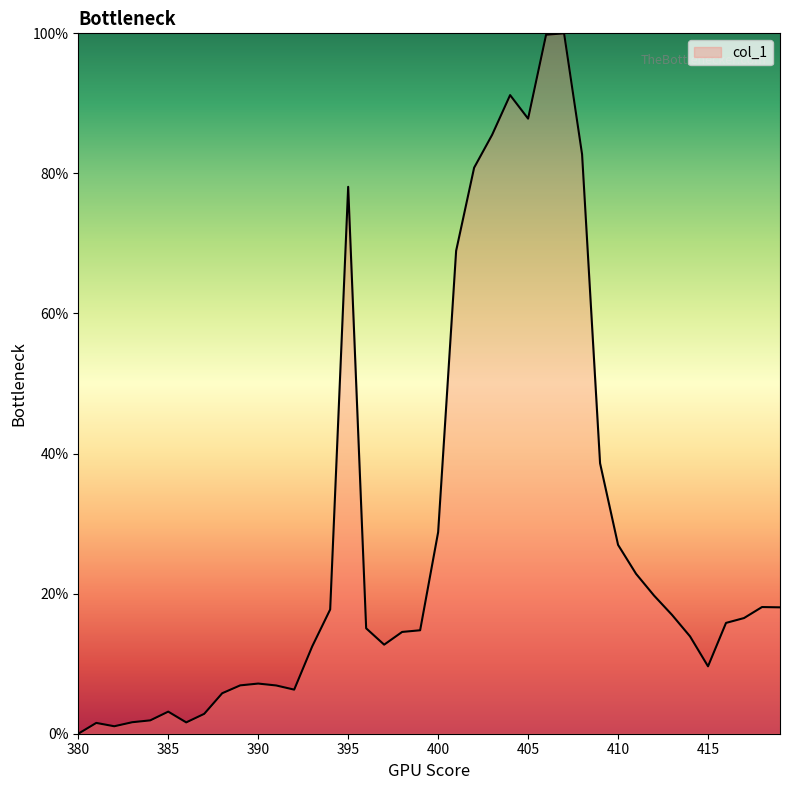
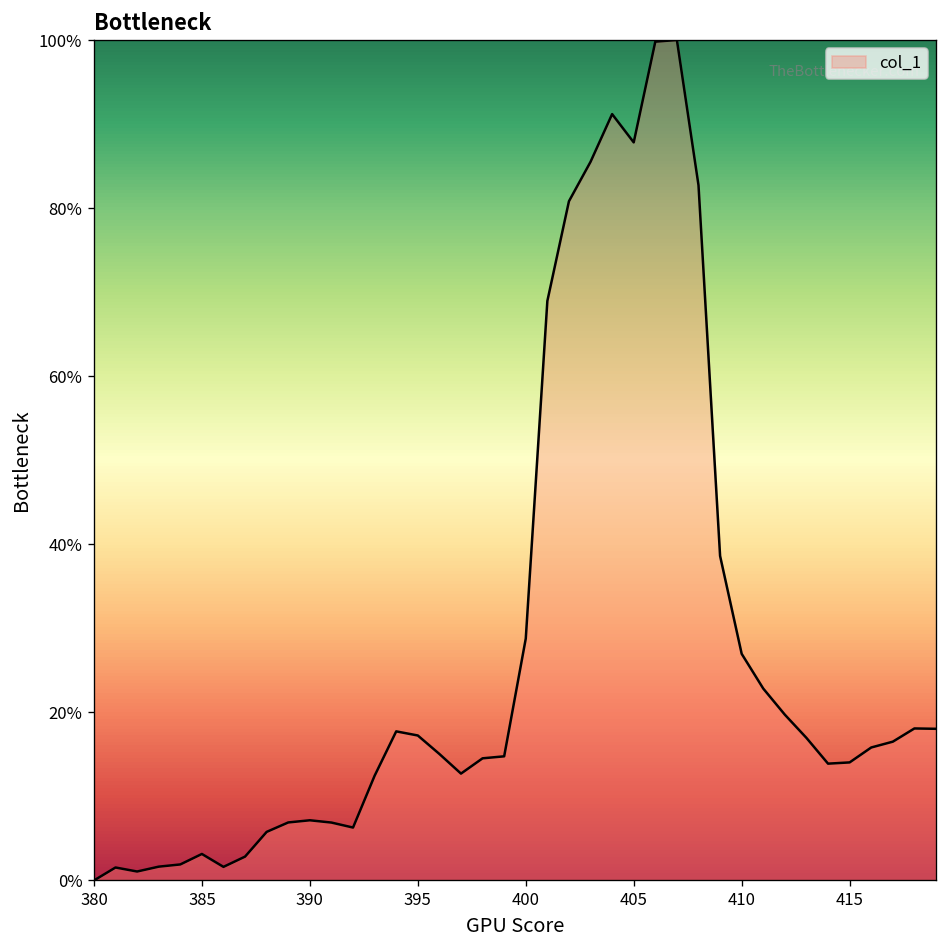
395: 78% -> 17%
415: 10% -> 14%
